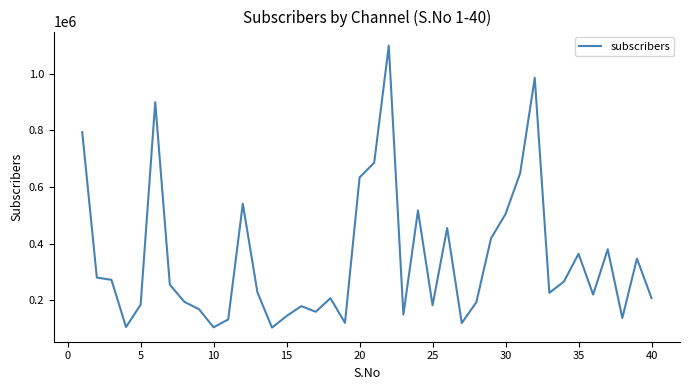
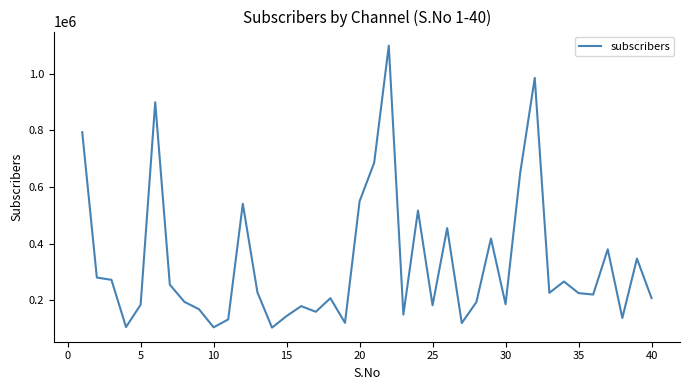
20: 630000 -> 550000
30: 510000 -> 190000
35: 360000 -> 230000
